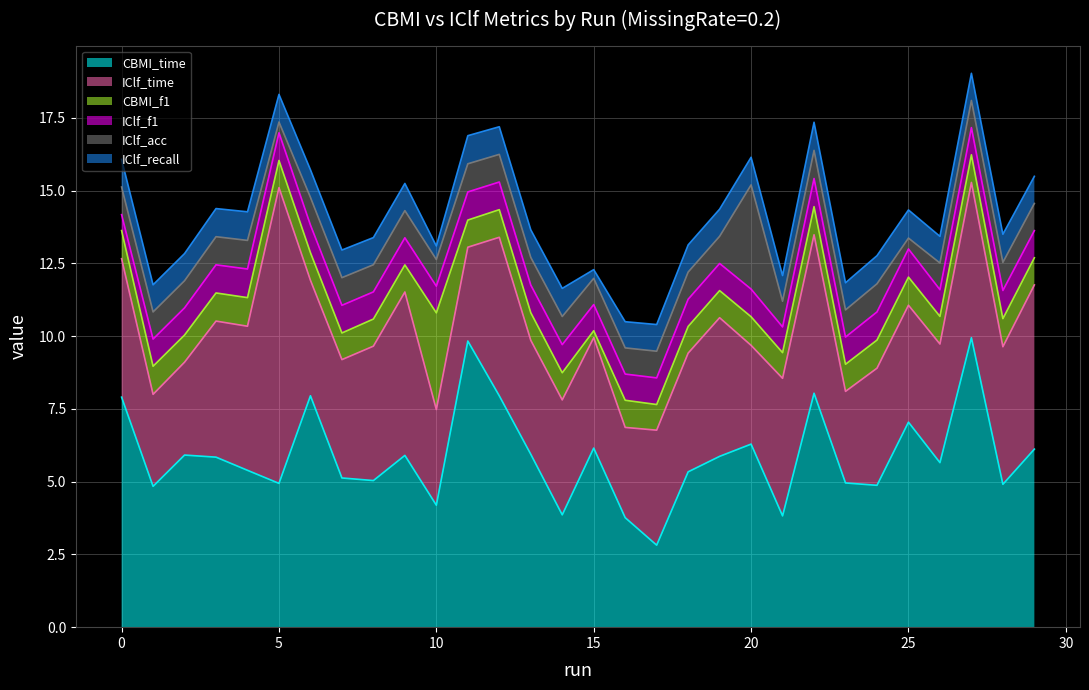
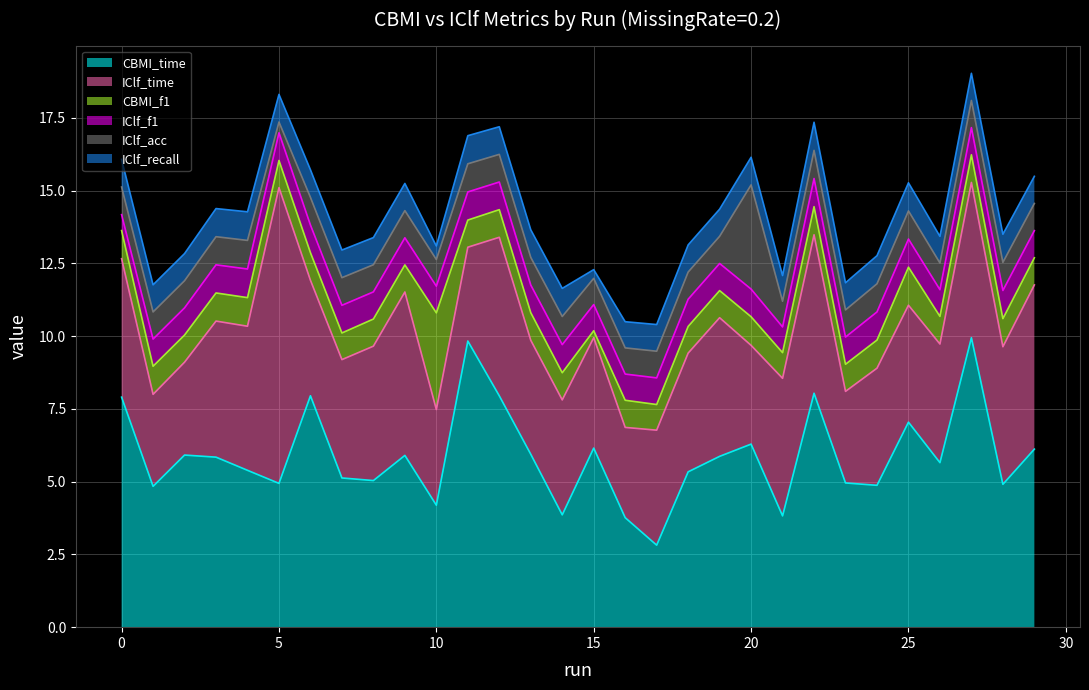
CBMI_f1, 25: 1.0 -> 1.3
IClf_acc, 25: 0.4 -> 1.0
